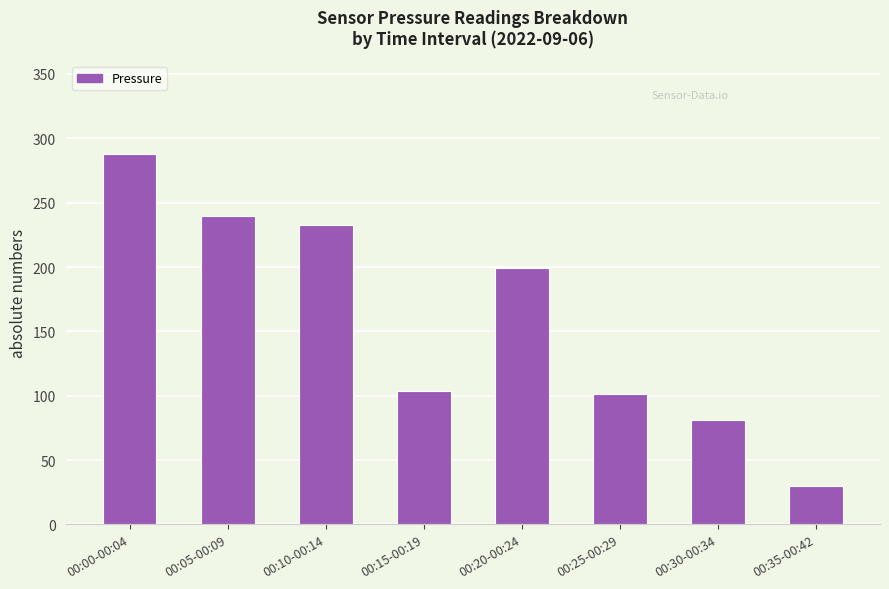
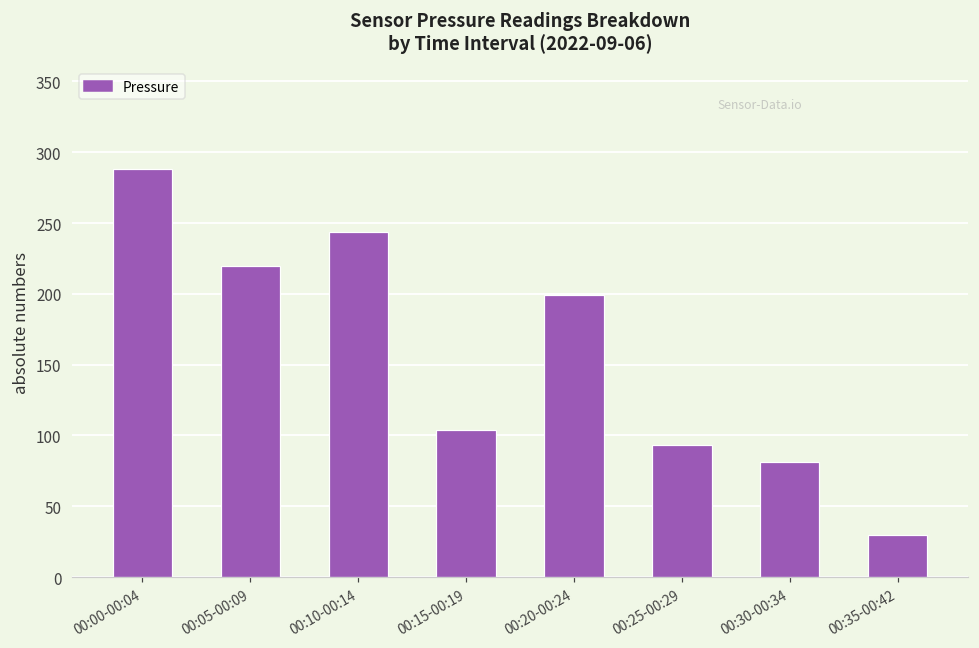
00:05-00:09: 240 -> 220
00:10-00:14: 233 -> 244
00:25-00:29: 101 -> 93
